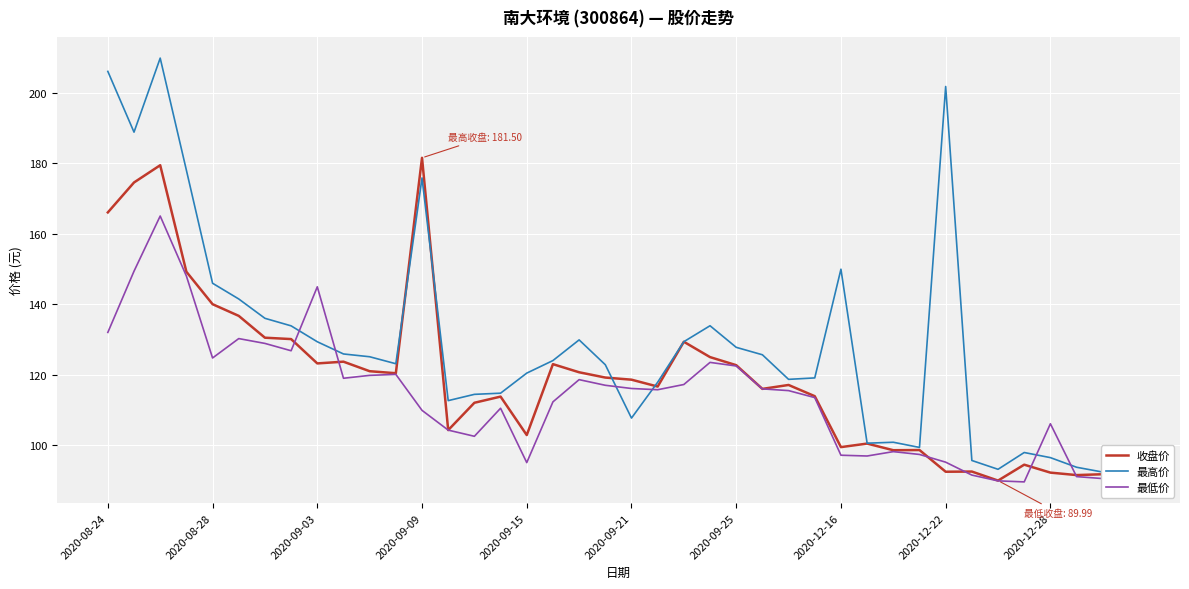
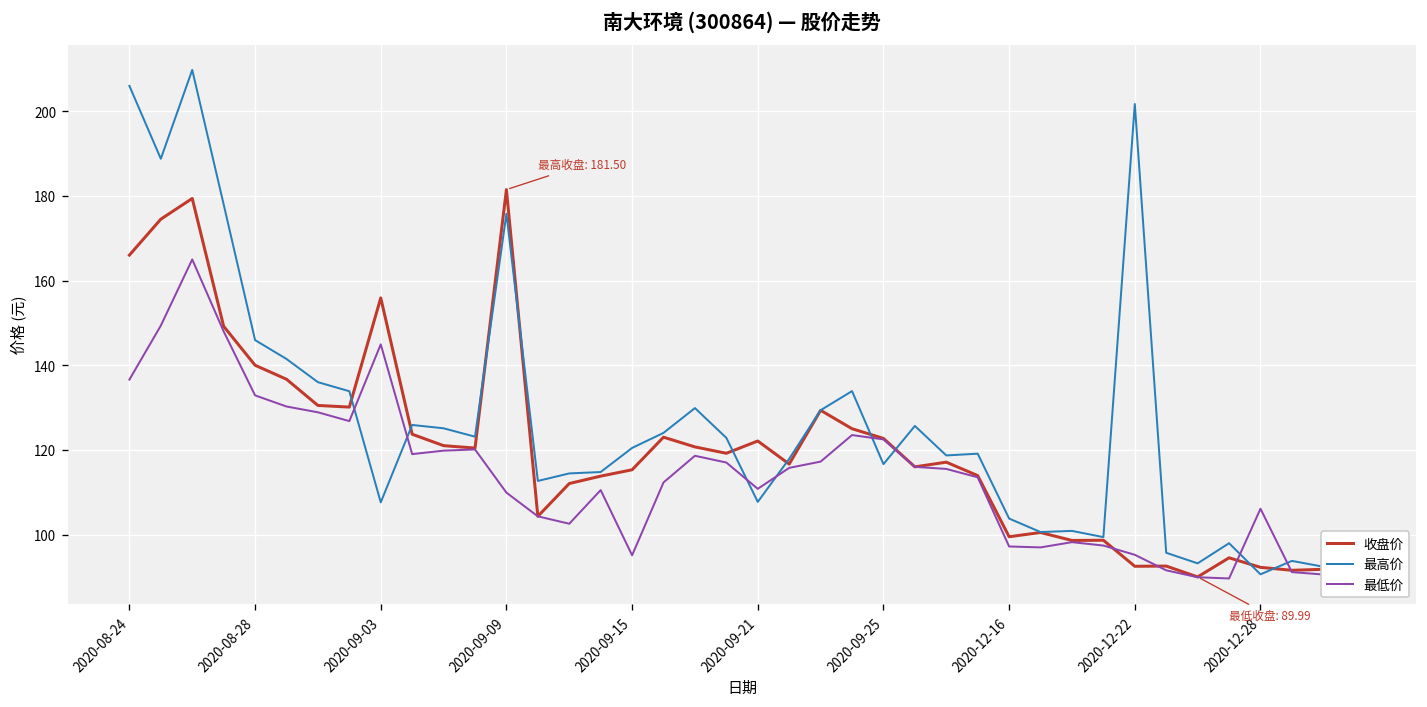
最低价, 2020-08-24: 132 -> 137
最低价, 2020-08-28: 125 -> 133
收盘价, 2020-09-03: 123 -> 156
最高价, 2020-09-03: 129 -> 108
收盘价, 2020-09-15: 103 -> 115
收盘价, 2020-09-21: 119 -> 122
最低价, 2020-09-21: 116 -> 111
最高价, 2020-09-25: 128 -> 117
最高价, 2020-12-16: 150 -> 104
最高价, 2020-12-28: 97 -> 91
